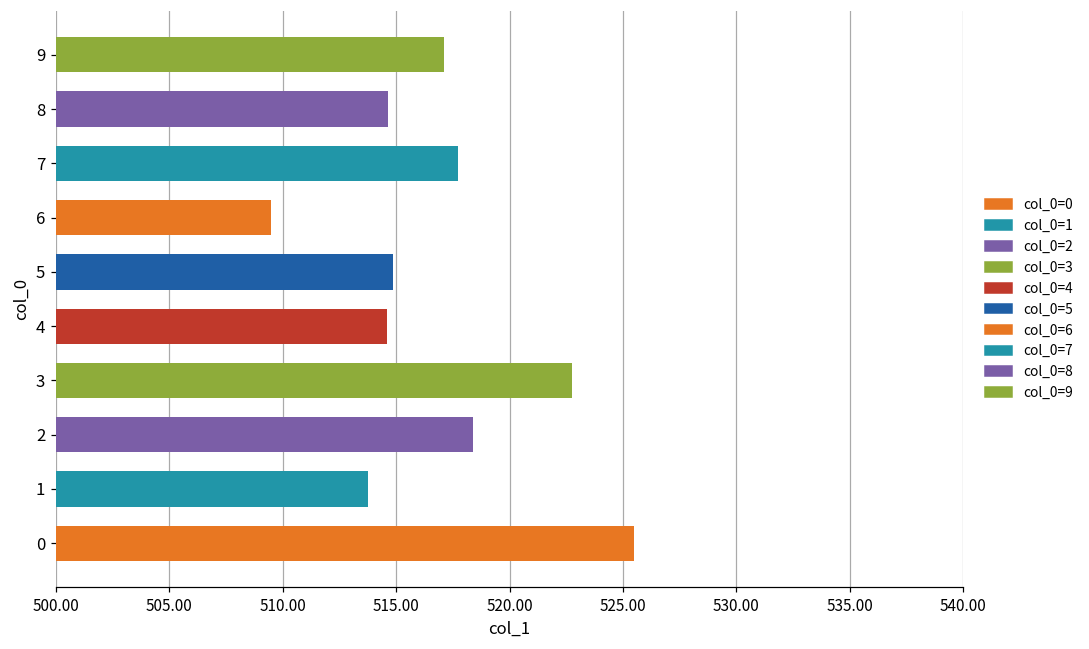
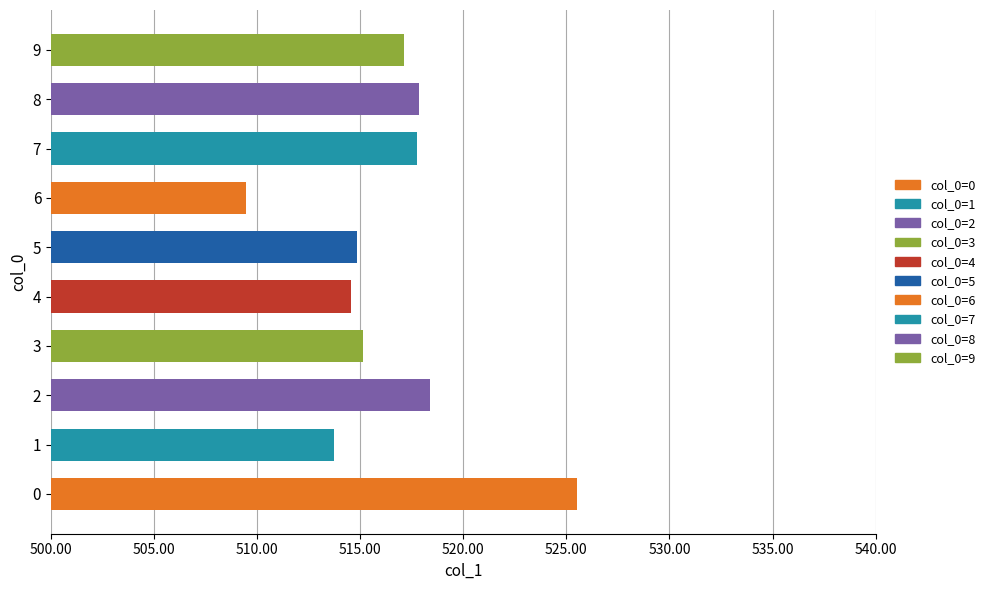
8: 514.6 -> 517.8
3: 522.7 -> 515.1
